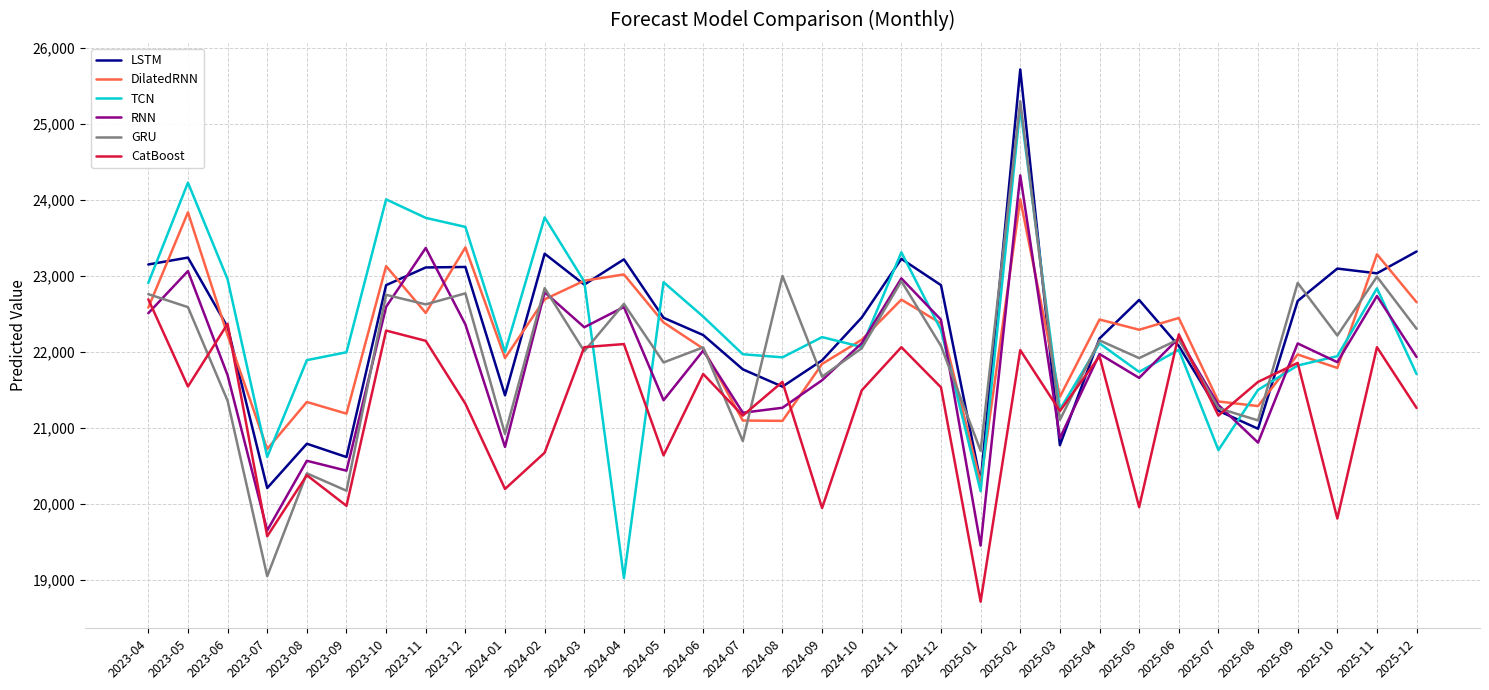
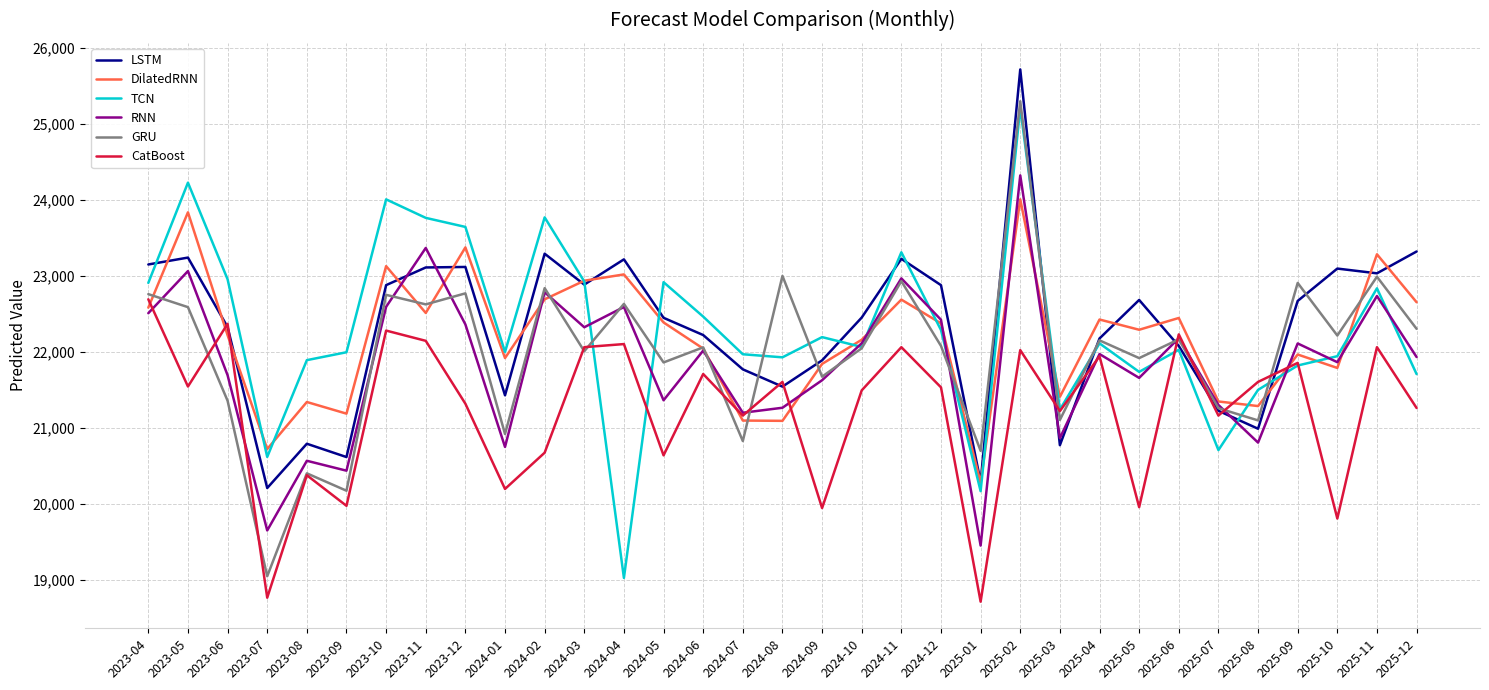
CatBoost, 2023-07: 19,600 -> 18,800
